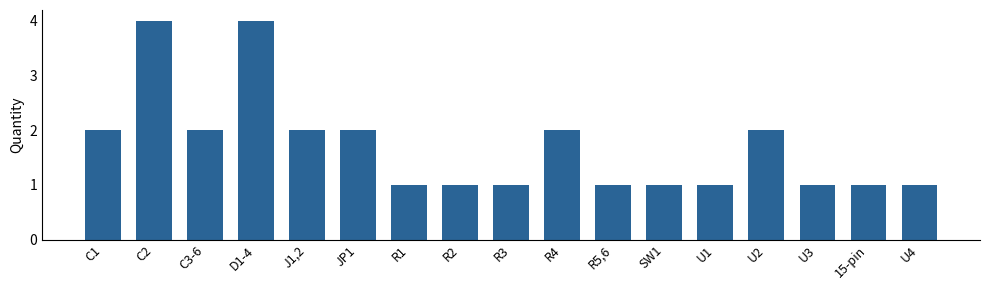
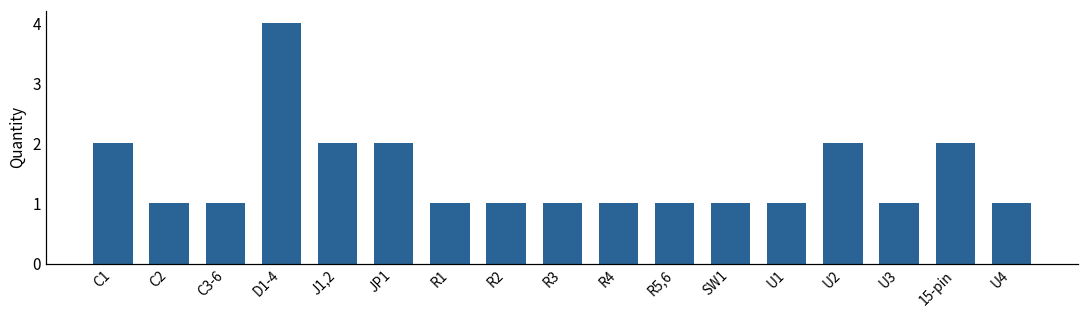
C2: 4 -> 1
C3-6: 2 -> 1
R4: 2 -> 1
15-pin: 1 -> 2
